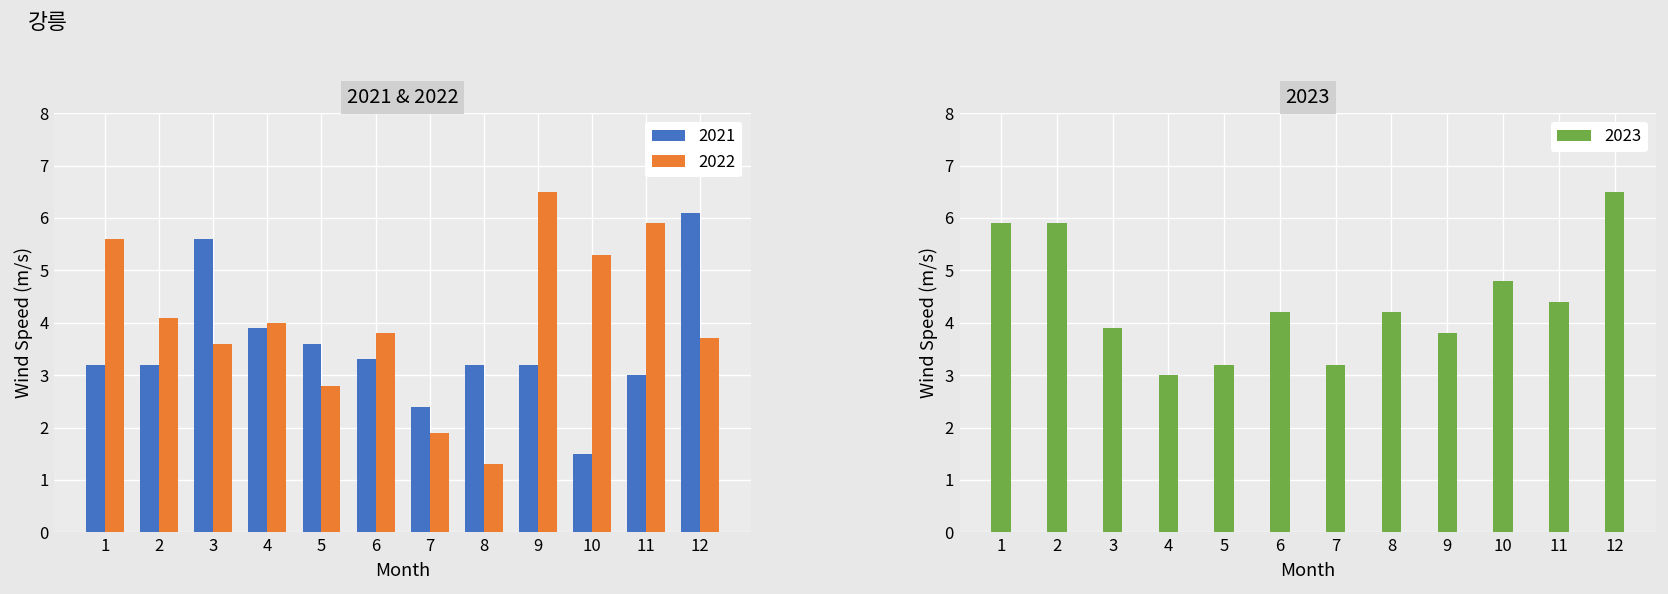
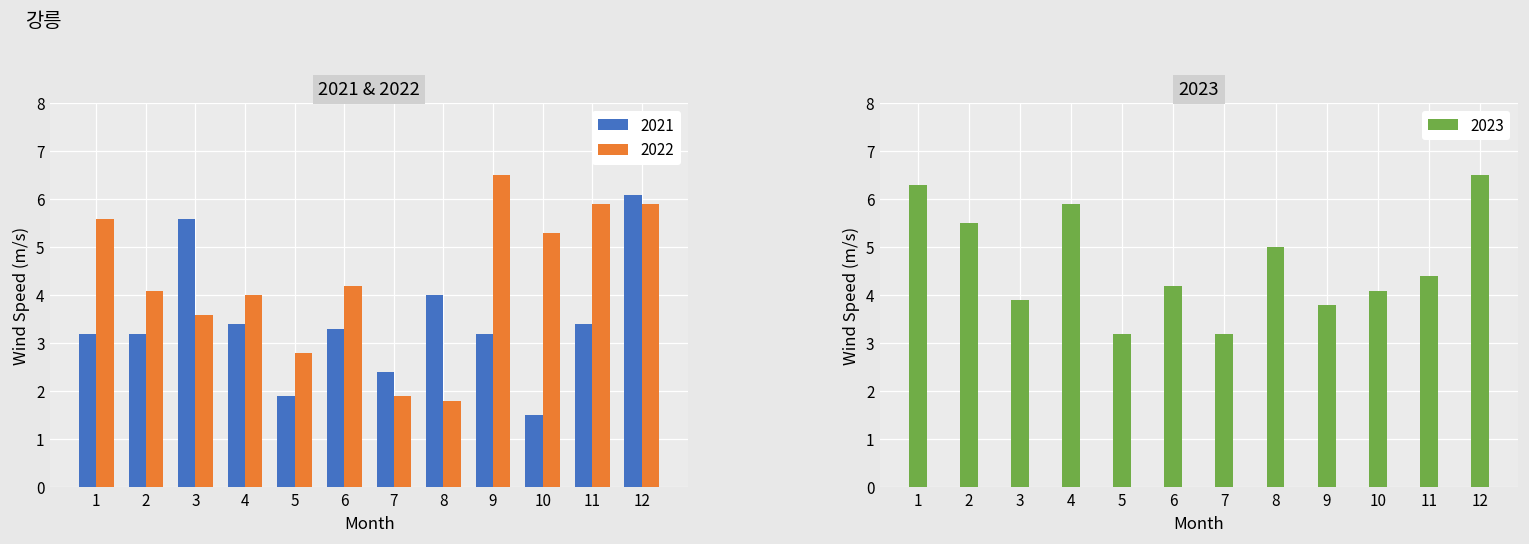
2021 & 2022, 2021, 4: 3.9 -> 3.4
2021 & 2022, 2021, 5: 3.6 -> 1.9
2021 & 2022, 2022, 6: 3.8 -> 4.2
2021 & 2022, 2021, 8: 3.2 -> 4.0
2021 & 2022, 2022, 8: 1.3 -> 1.8
2021 & 2022, 2021, 11: 3.0 -> 3.4
2021 & 2022, 2022, 12: 3.7 -> 5.9
2023, 1: 5.9 -> 6.3
2023, 2: 5.9 -> 5.5
2023, 4: 3.0 -> 5.9
2023, 8: 4.2 -> 5.0
2023, 10: 4.8 -> 4.1
